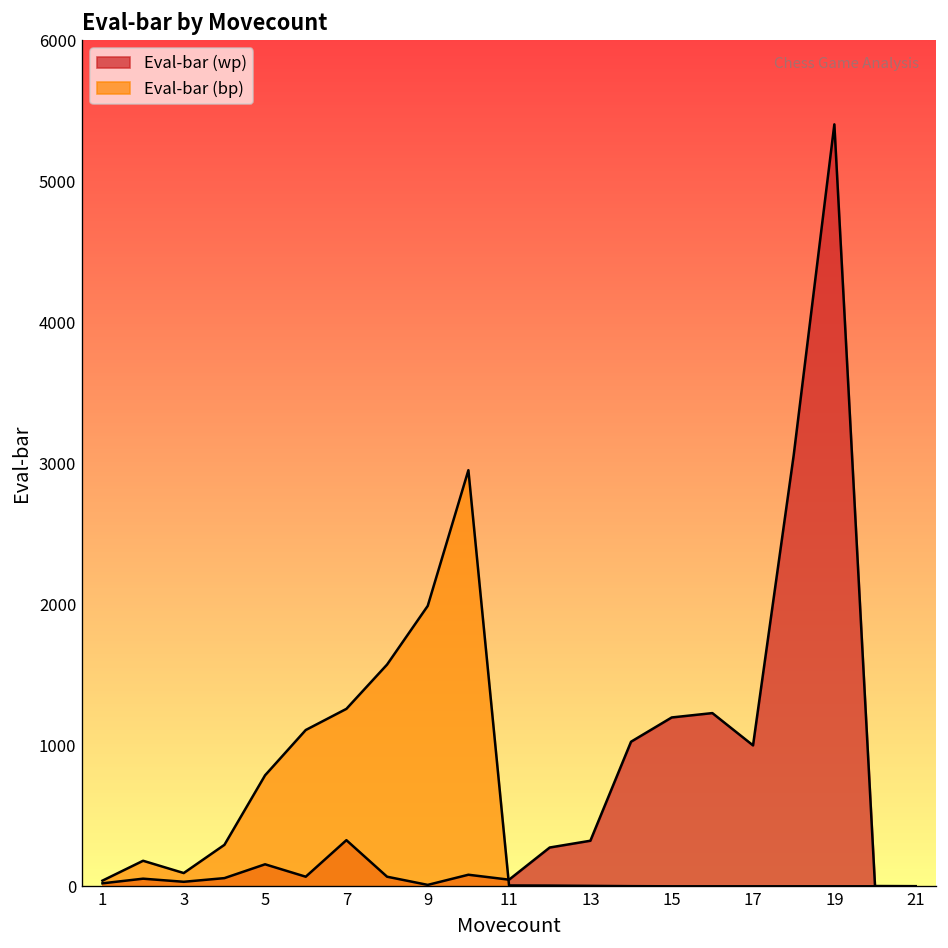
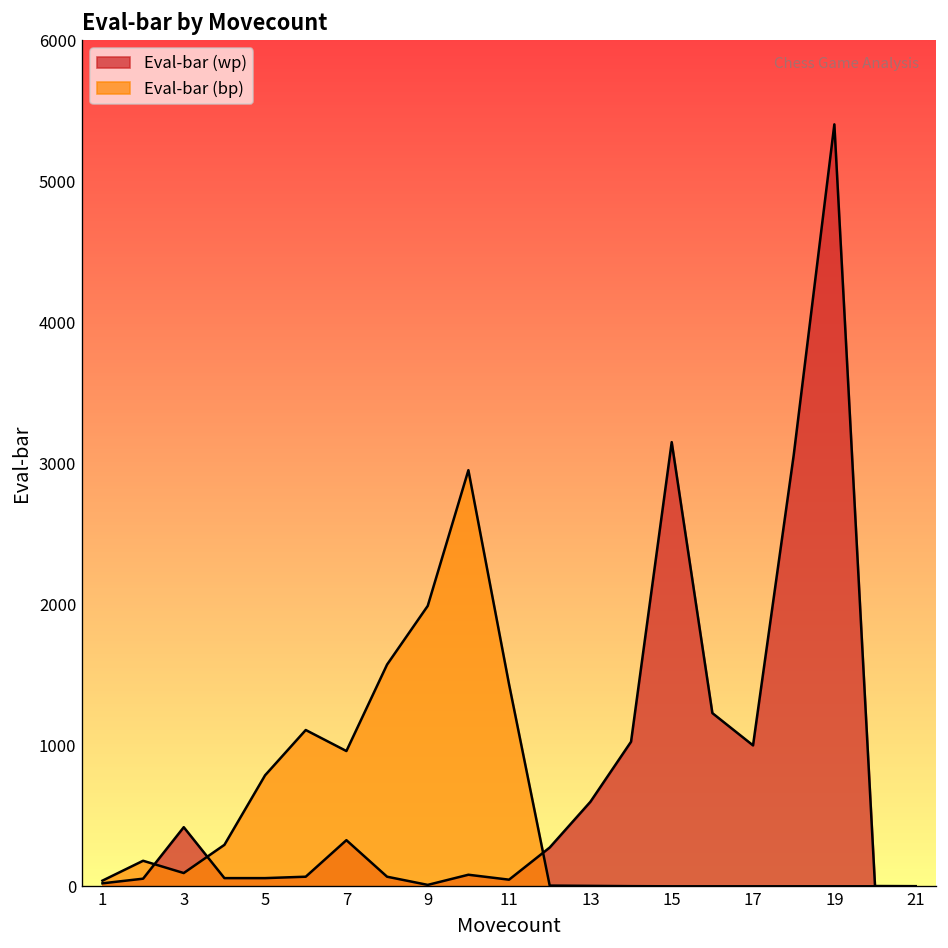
Eval-bar (wp), 3: 30 -> 420
Eval-bar (wp), 5: 160 -> 60
Eval-bar (bp), 7: 1260 -> 960
Eval-bar (bp), 11: 10 -> 1430
Eval-bar (wp), 13: 320 -> 600
Eval-bar (wp), 15: 1200 -> 3150
